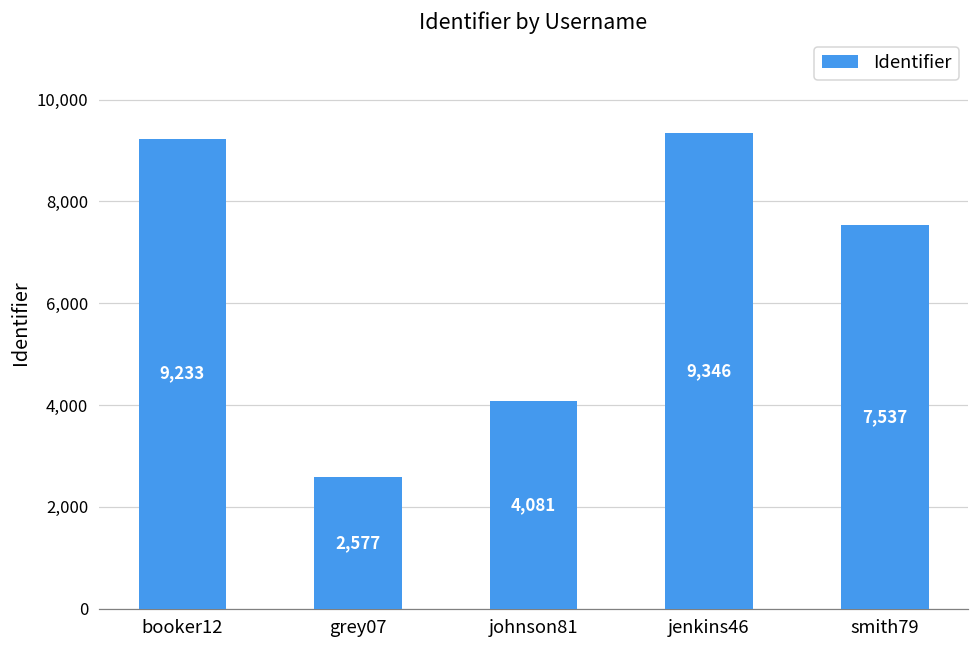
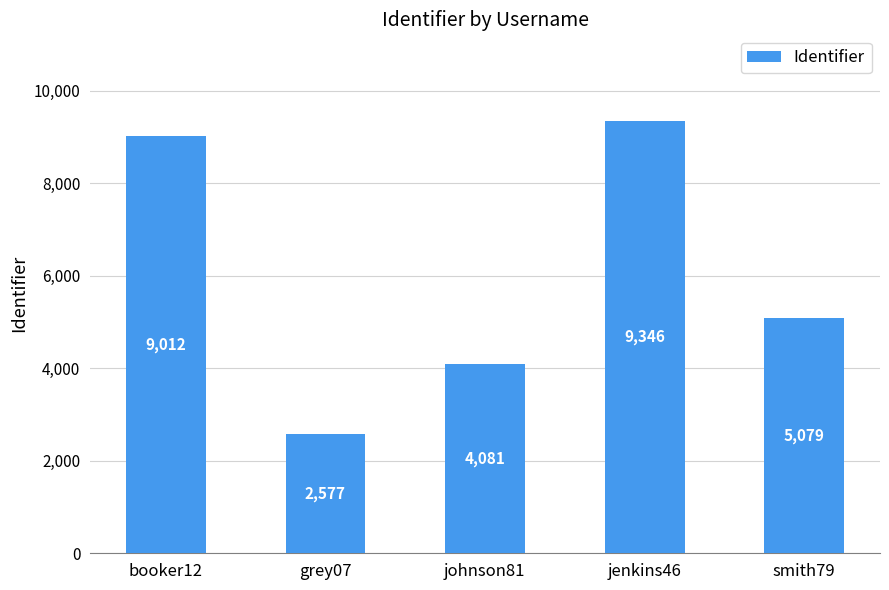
booker12: 9,233 -> 9,012
smith79: 7,537 -> 5,079
